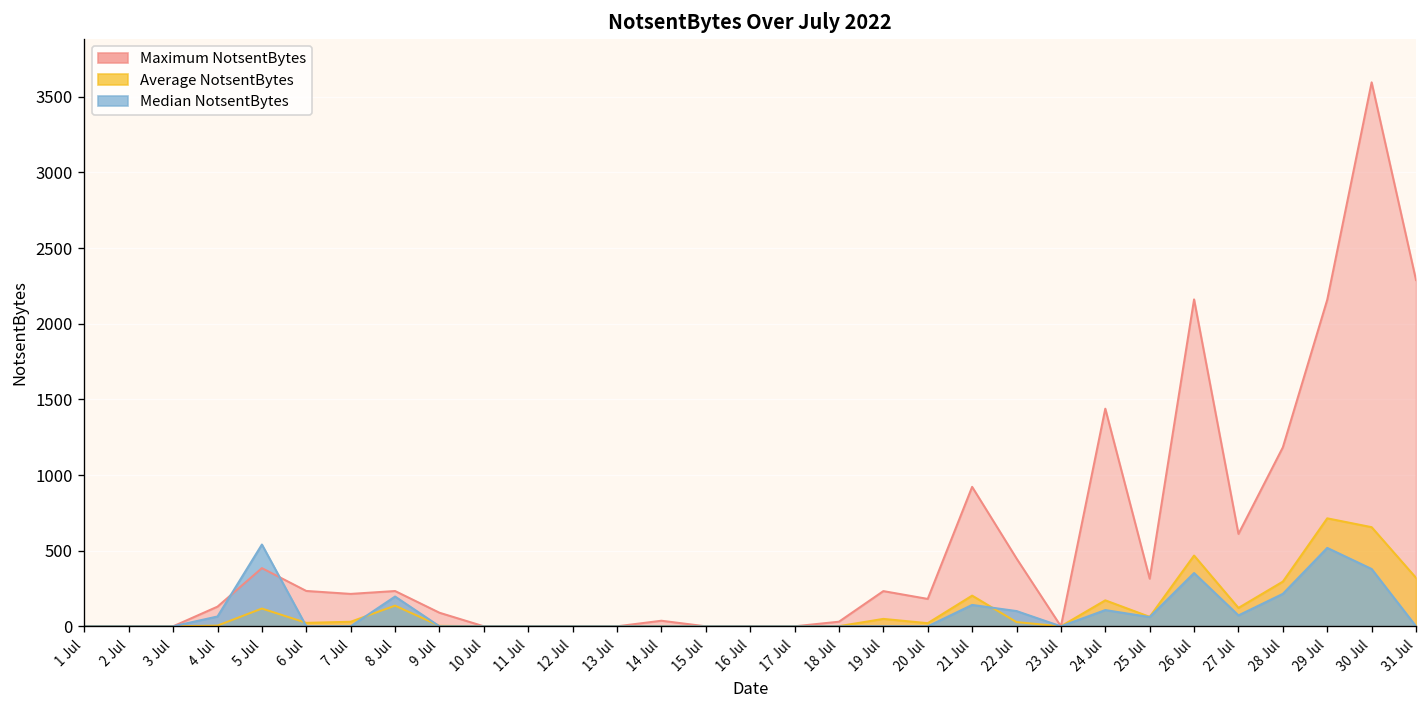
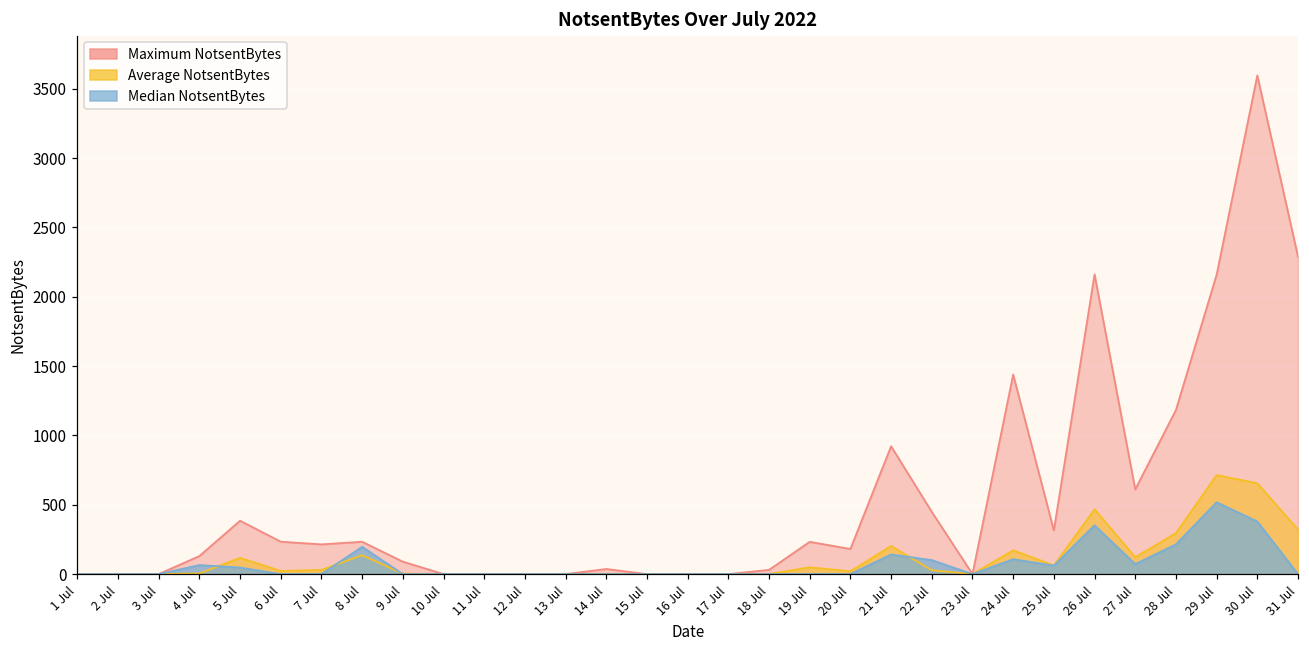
Median NotsentBytes, 5 Jul: 540 -> 50
